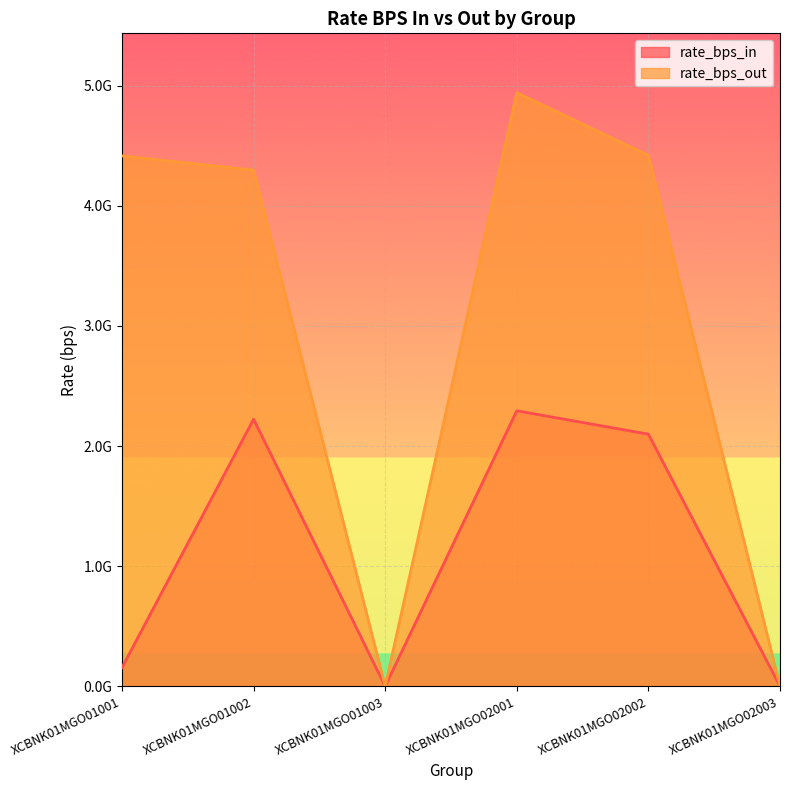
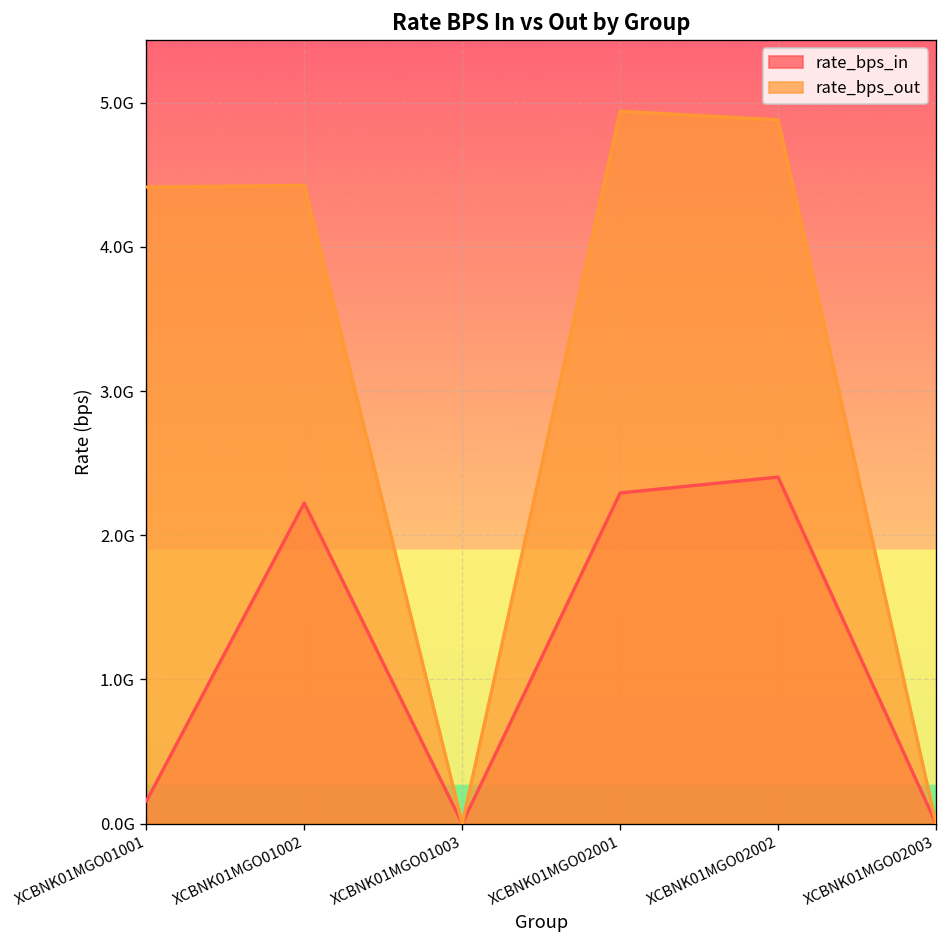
rate_bps_out, XCBNK01MGO01002: 4300000000 -> 4430000000
rate_bps_in, XCBNK01MGO02002: 2100000000 -> 2400000000
rate_bps_out, XCBNK01MGO02002: 4420000000 -> 4880000000
